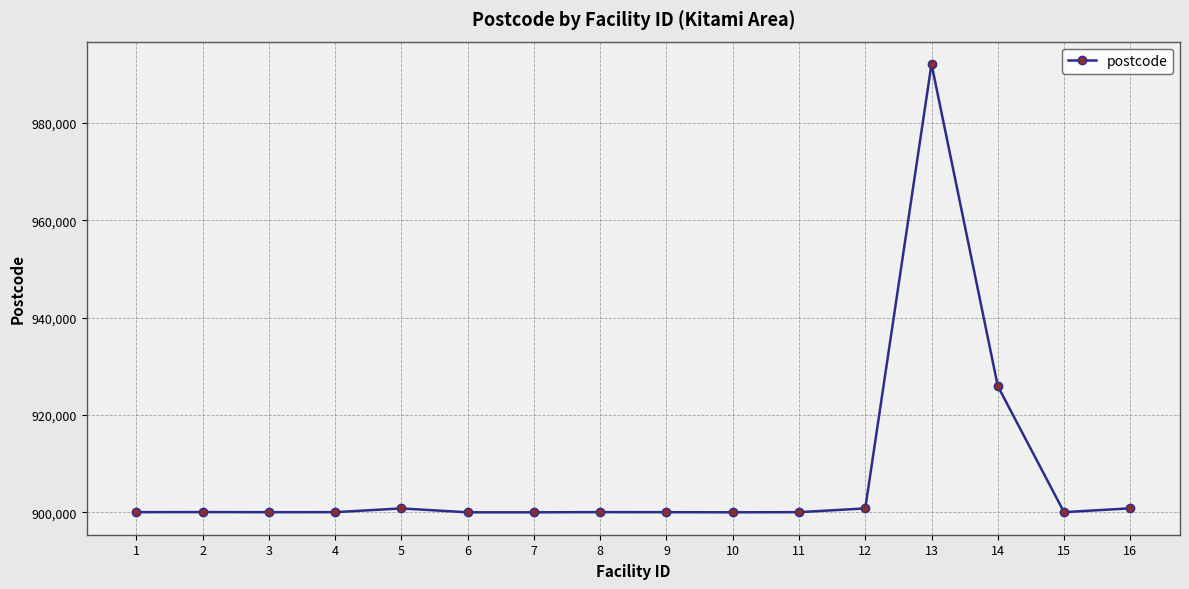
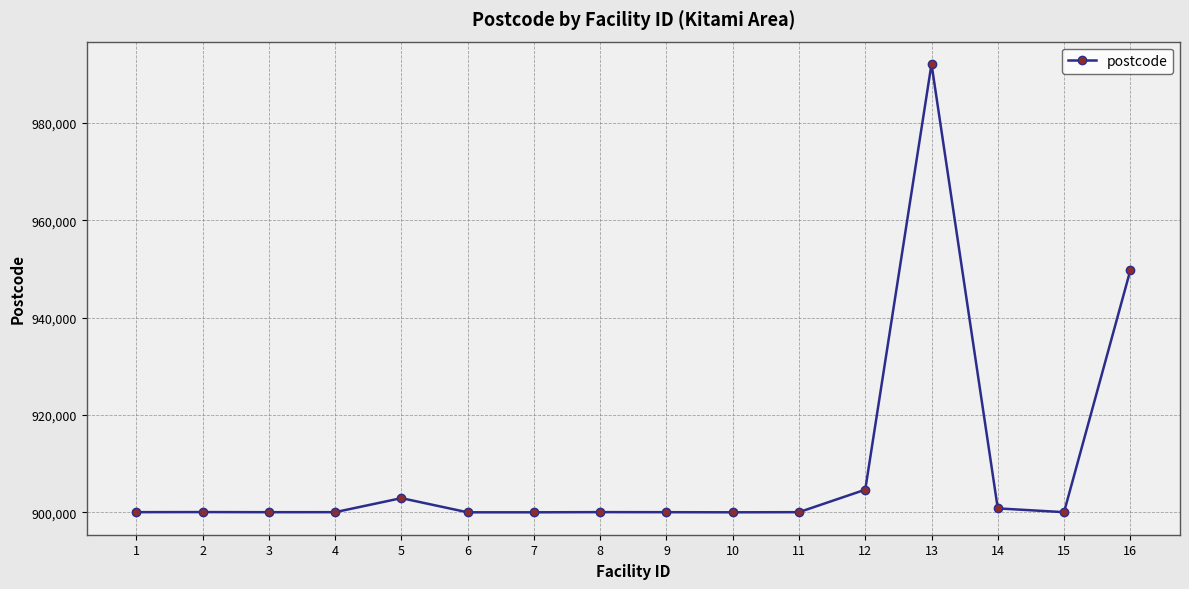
5: 901,000 -> 903,000
12: 901,000 -> 905,000
14: 926,000 -> 901,000
16: 901,000 -> 950,000
